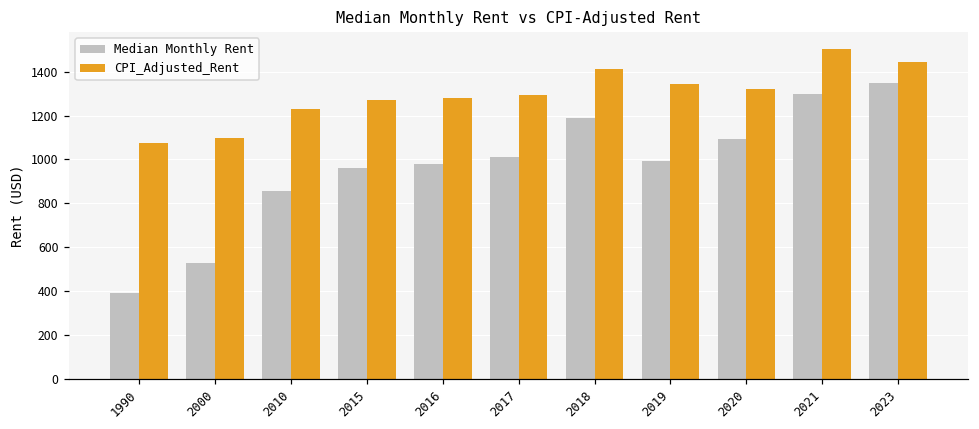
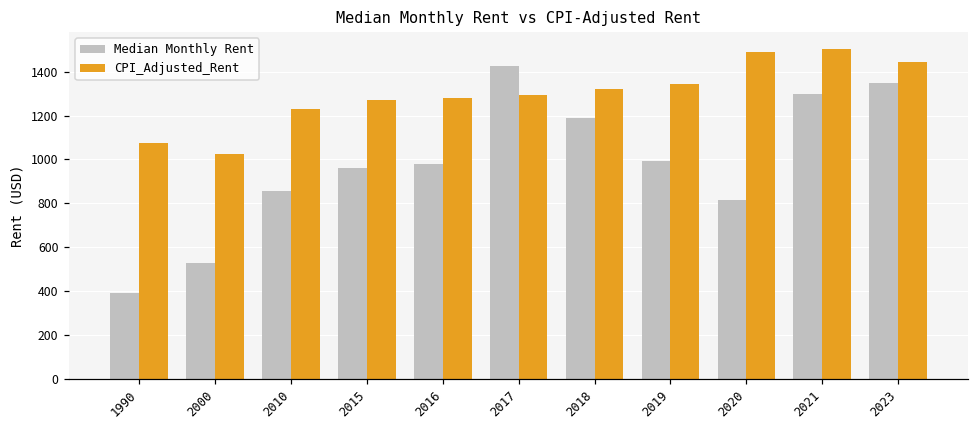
CPI_Adjusted_Rent, 2000: 1100 -> 1020
Median Monthly Rent, 2017: 1010 -> 1430
CPI_Adjusted_Rent, 2018: 1410 -> 1320
Median Monthly Rent, 2020: 1090 -> 820
CPI_Adjusted_Rent, 2020: 1320 -> 1490
